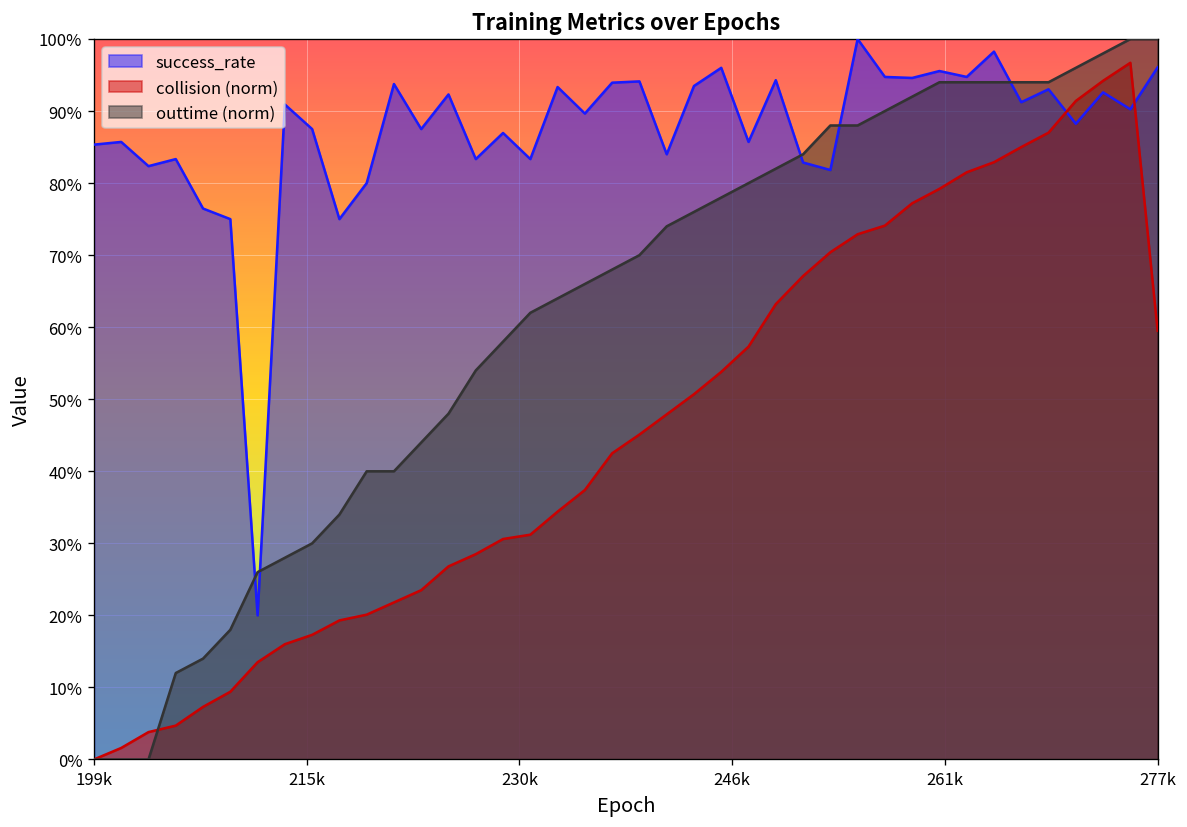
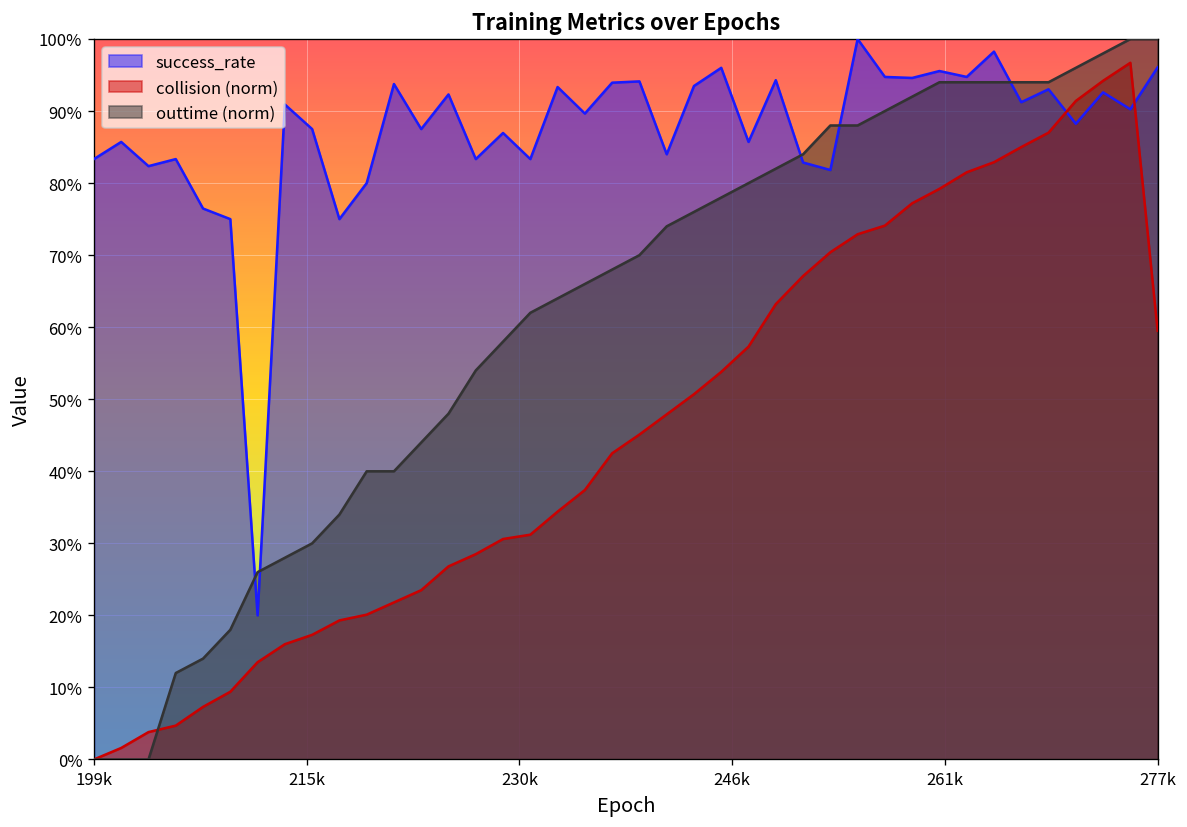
success_rate, 199k: 85% -> 83%
